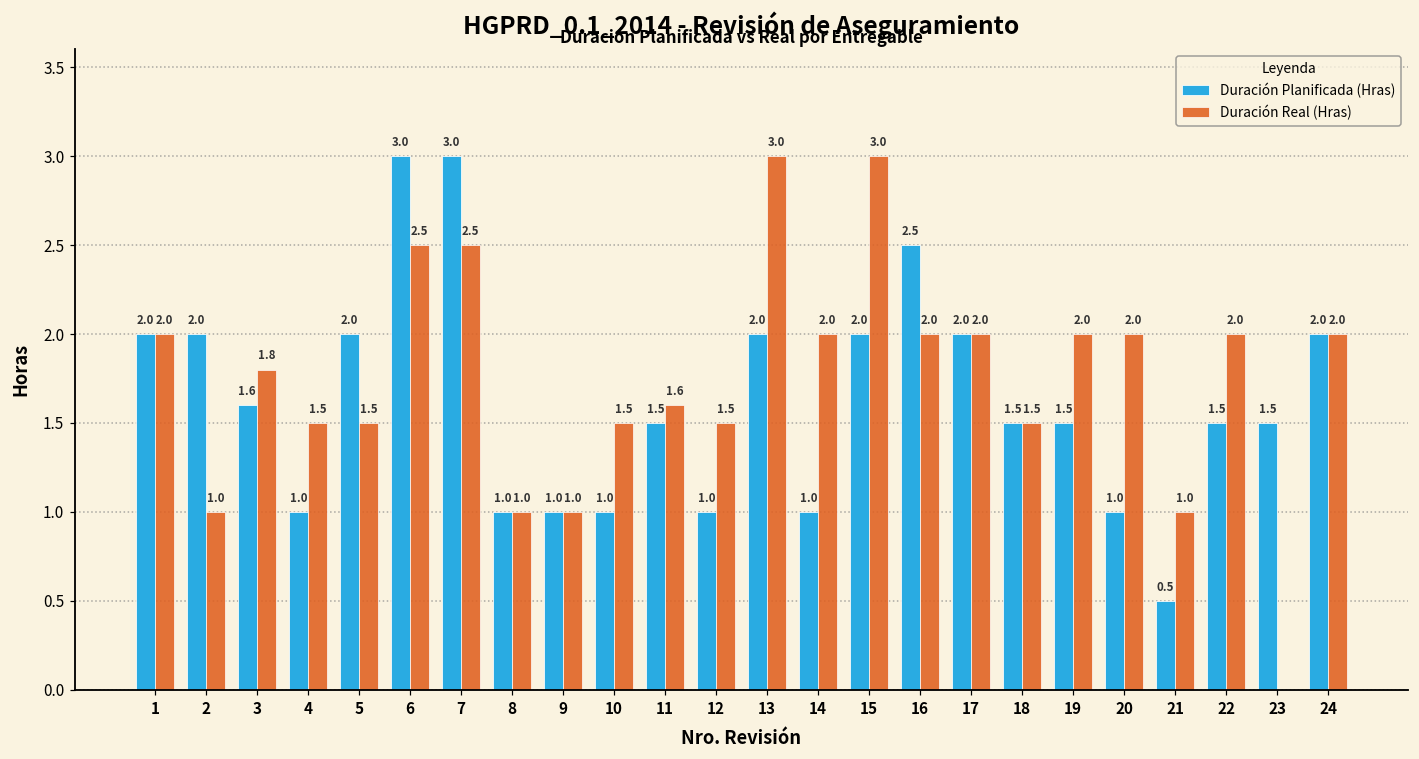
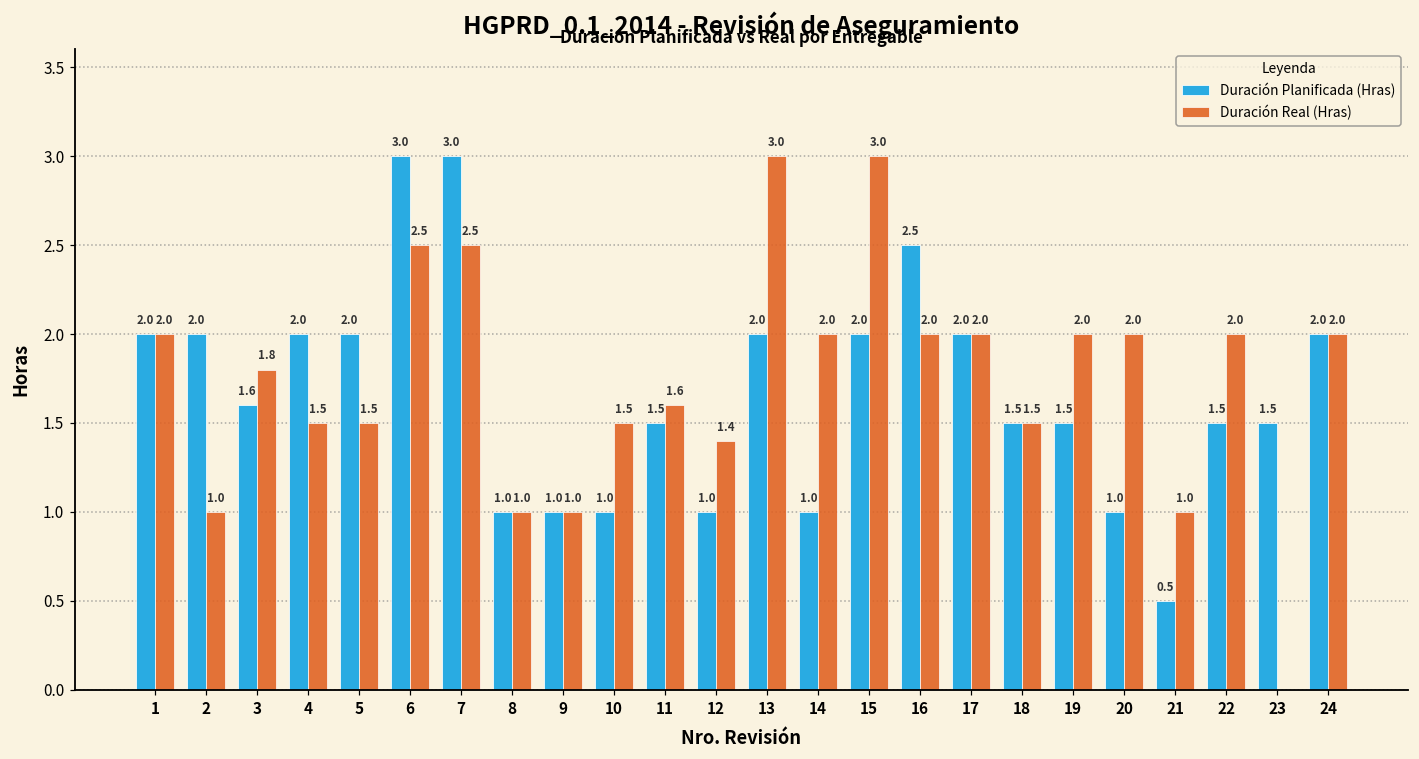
Duración Planificada (Hras), 4: 1.0 -> 2.0
Duración Real (Hras), 12: 1.5 -> 1.4
